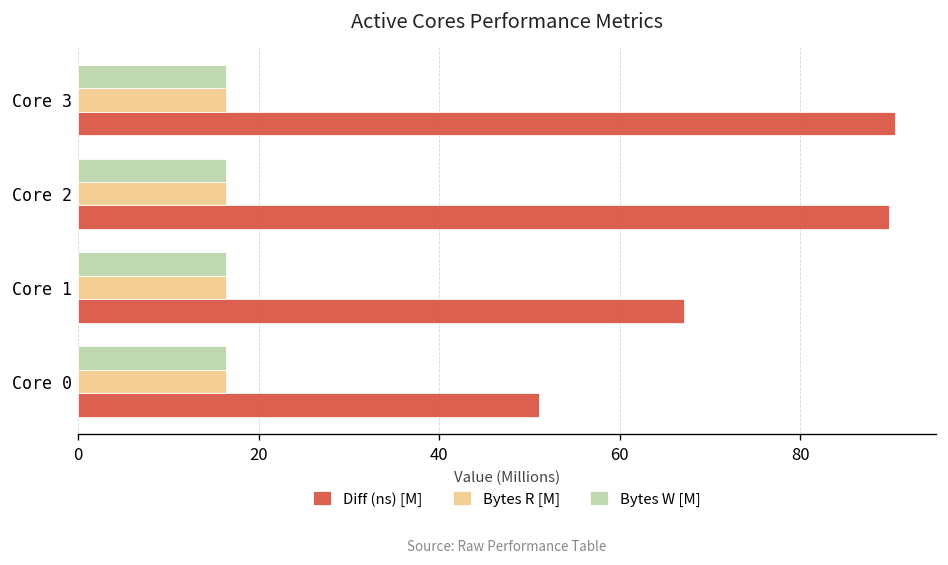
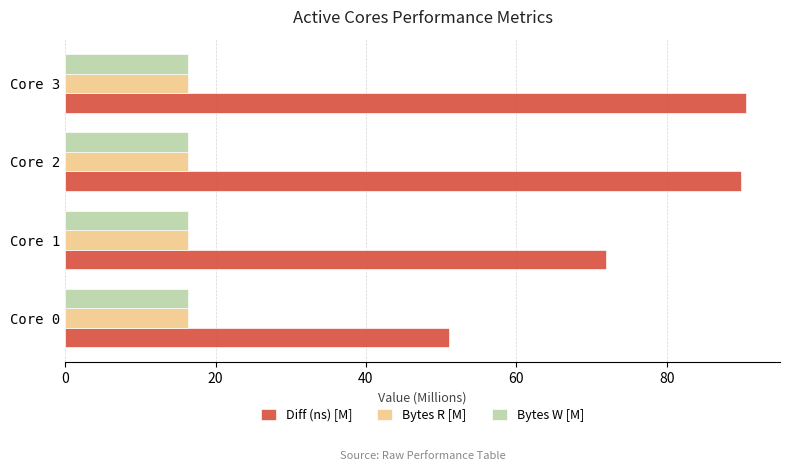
Diff (ns) [M], Core 1: 67 -> 72
